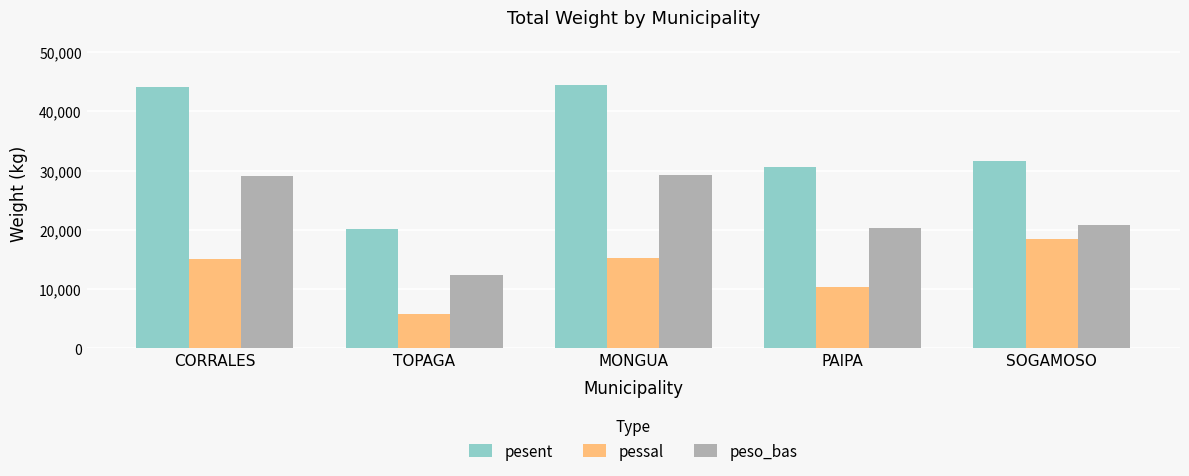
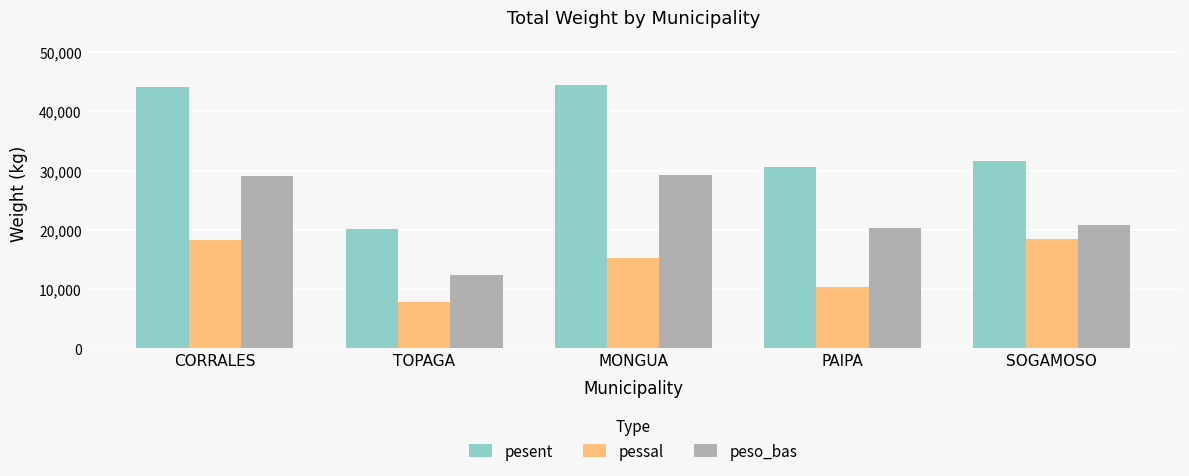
pessal, CORRALES: 15,000 -> 18,000
pessal, TOPAGA: 6,000 -> 8,000
